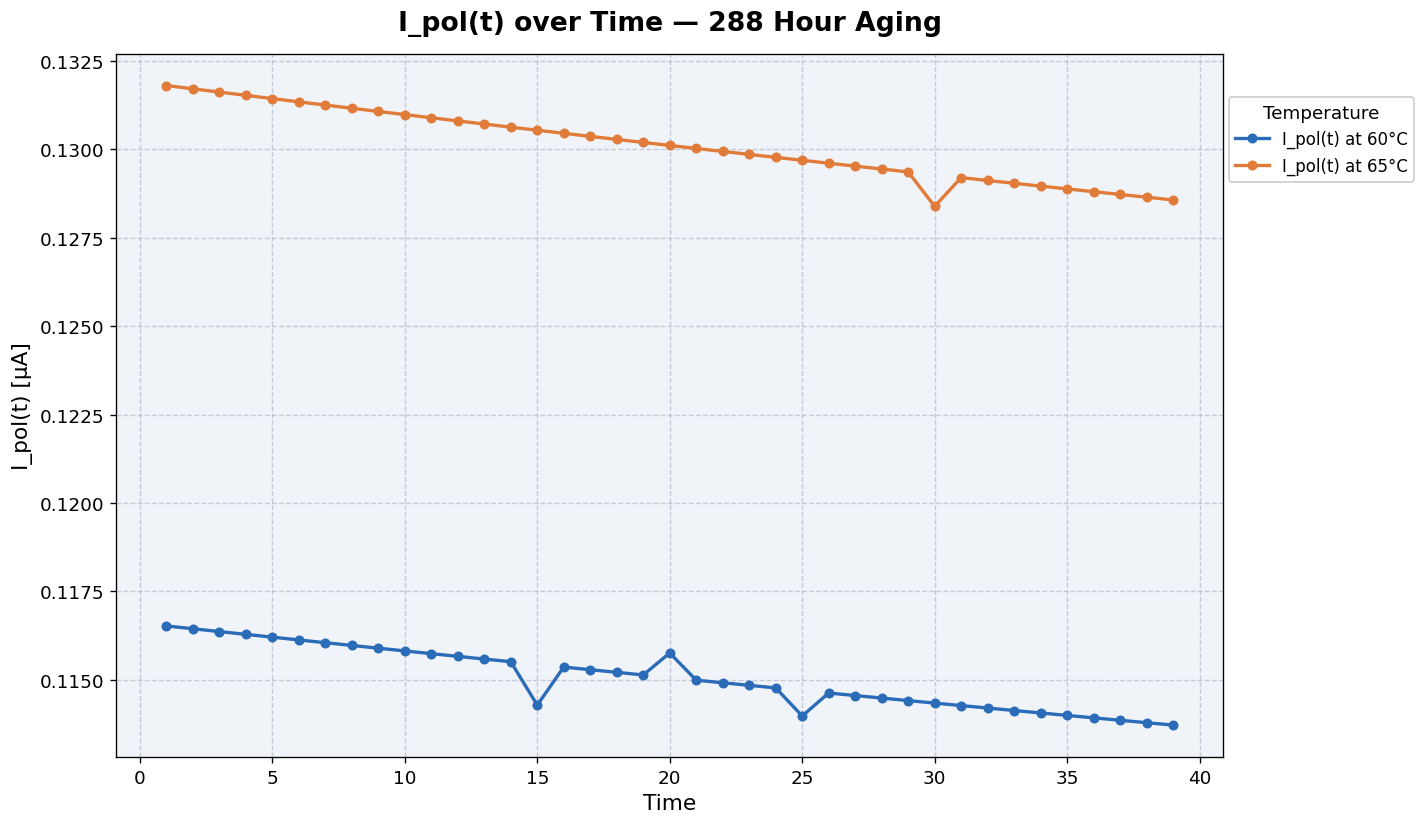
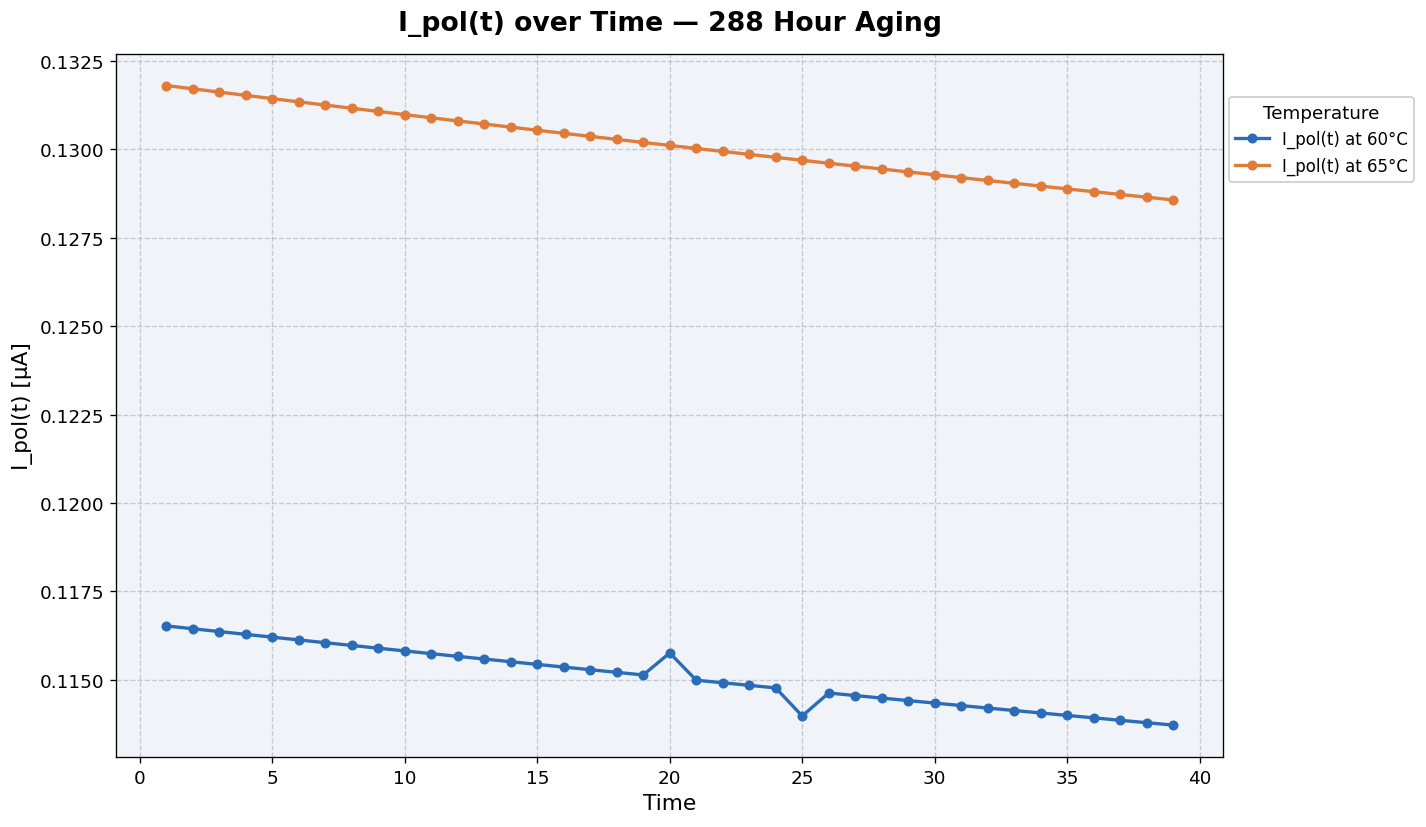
I_pol(t) at 60°C, 15: 0.1143 -> 0.1154
I_pol(t) at 65°C, 30: 0.1284 -> 0.1293
